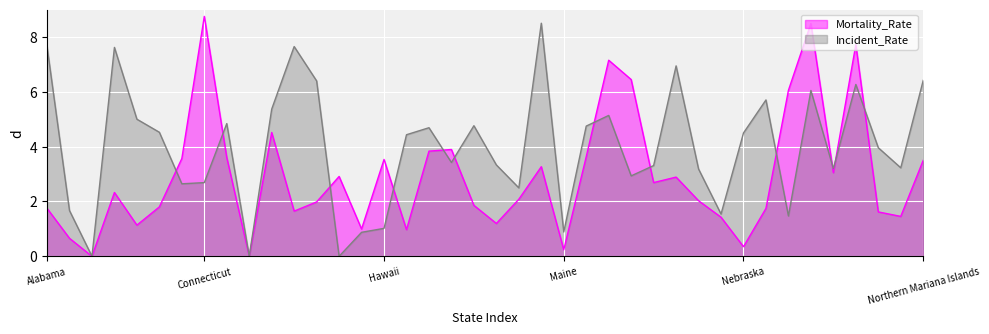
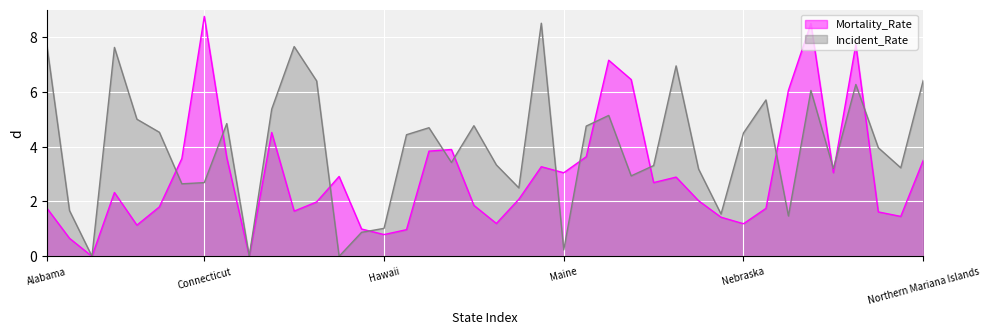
Mortality_Rate, Hawaii: 3.5 -> 0.8
Mortality_Rate, Maine: 0.2 -> 3.0
Incident_Rate, Maine: 0.9 -> 0.2
Mortality_Rate, Nebraska: 0.4 -> 1.2
